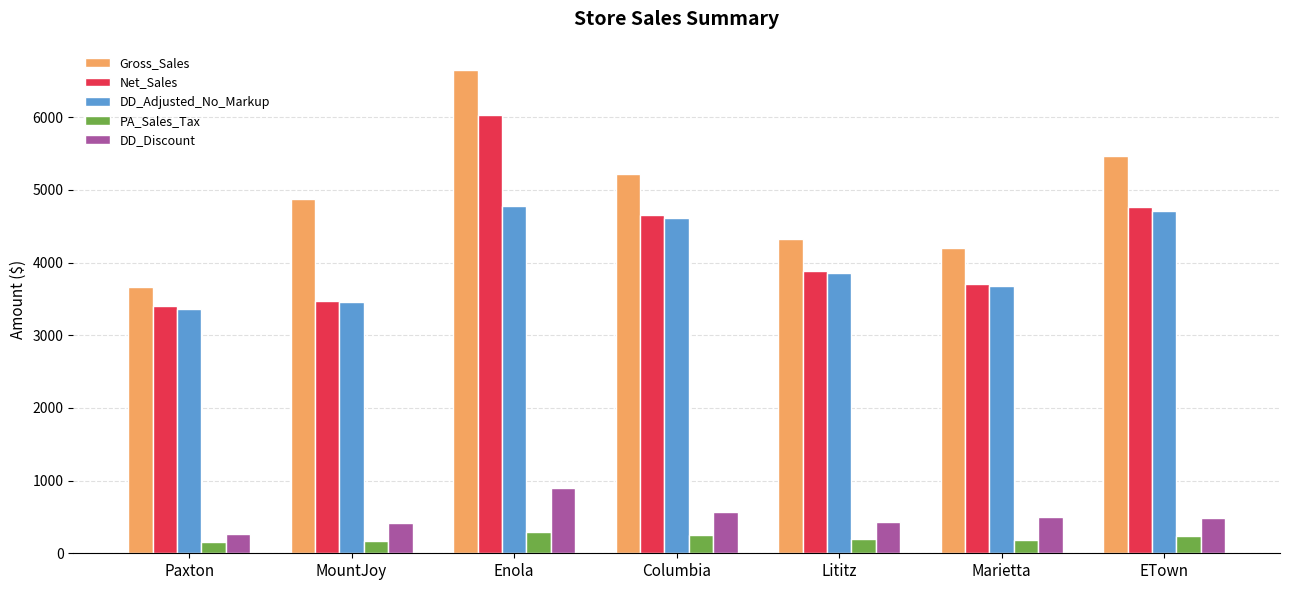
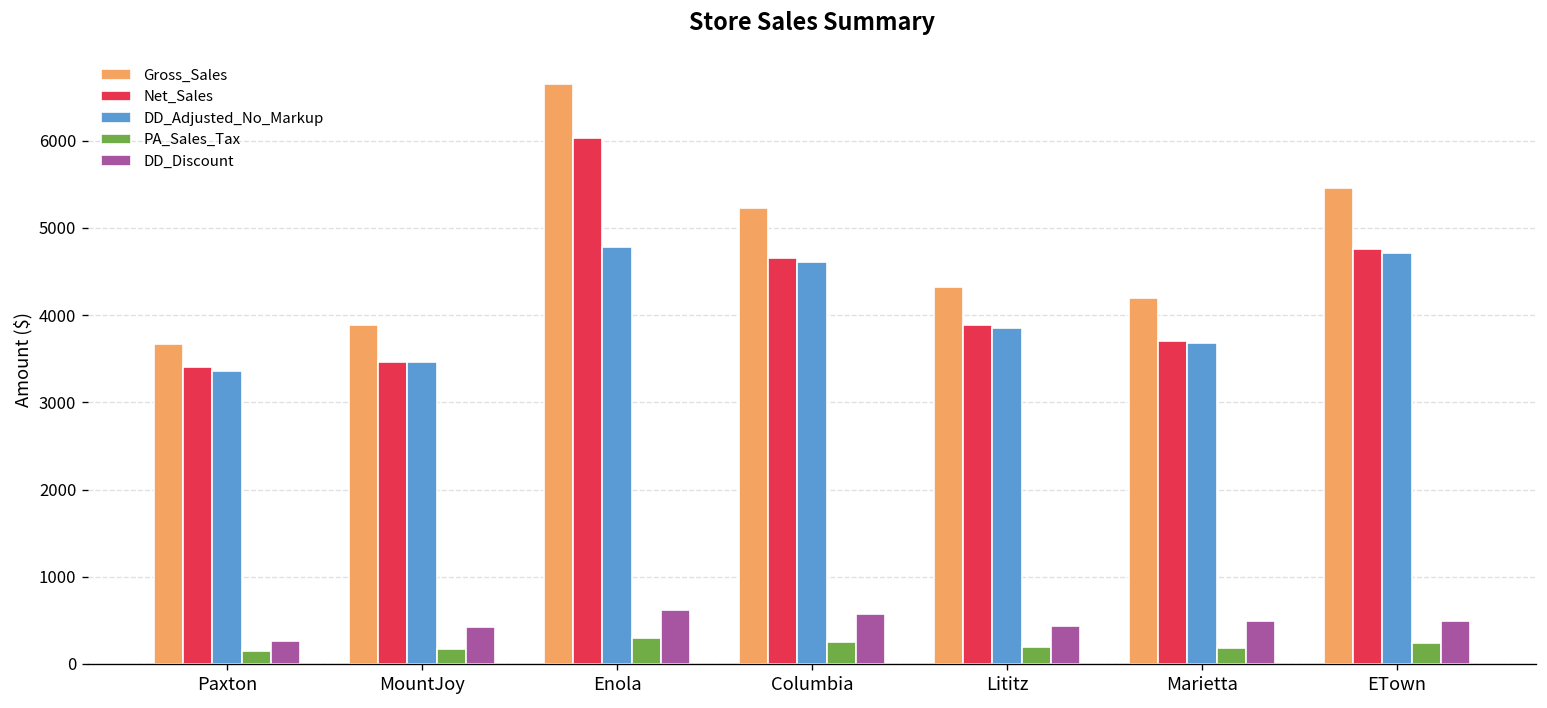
Gross_Sales, MountJoy: 4900 -> 3900
DD_Discount, Enola: 900 -> 600
